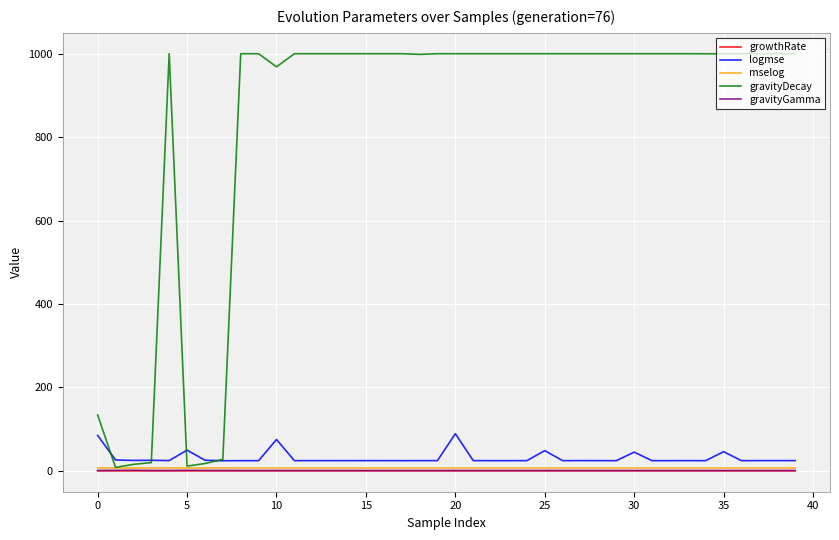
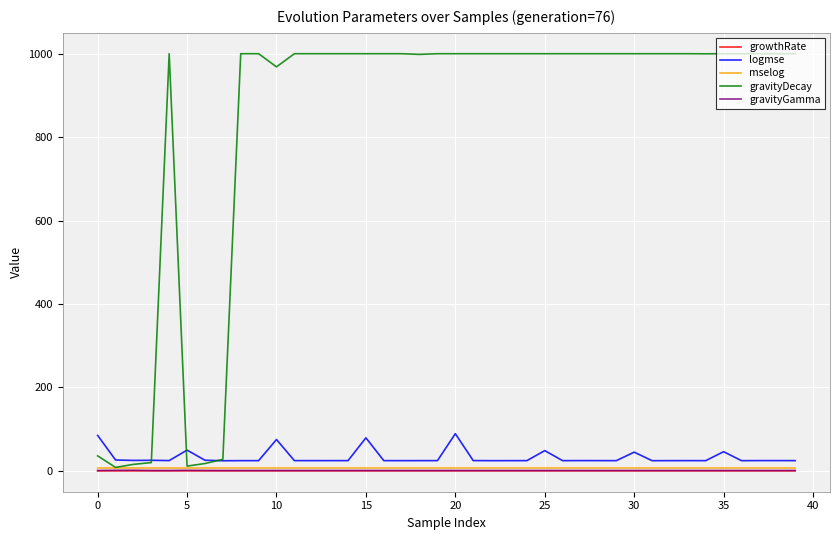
gravityDecay, 0: 130 -> 40
logmse, 15: 20 -> 80
